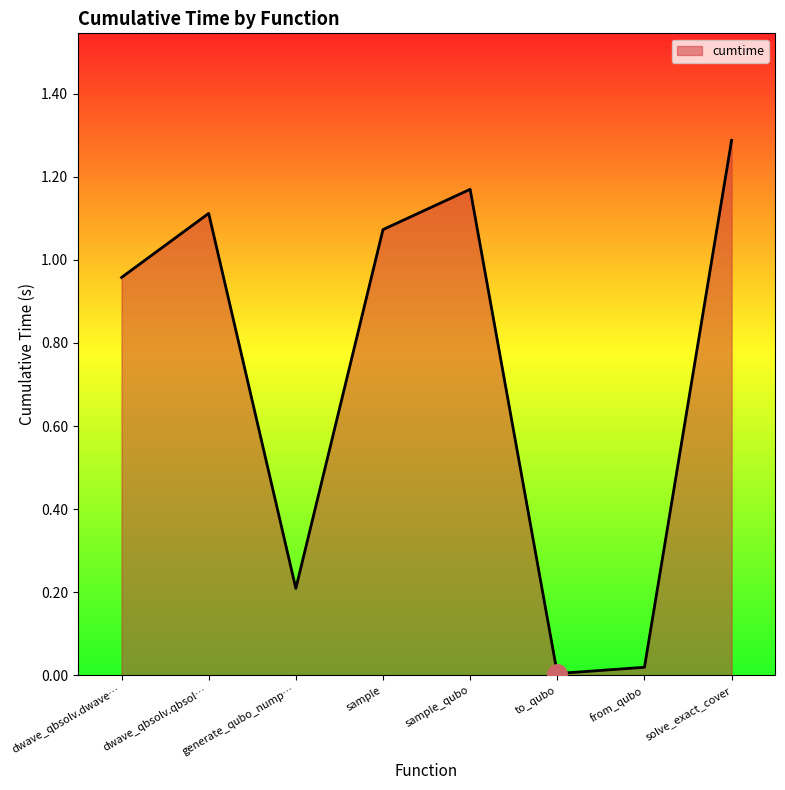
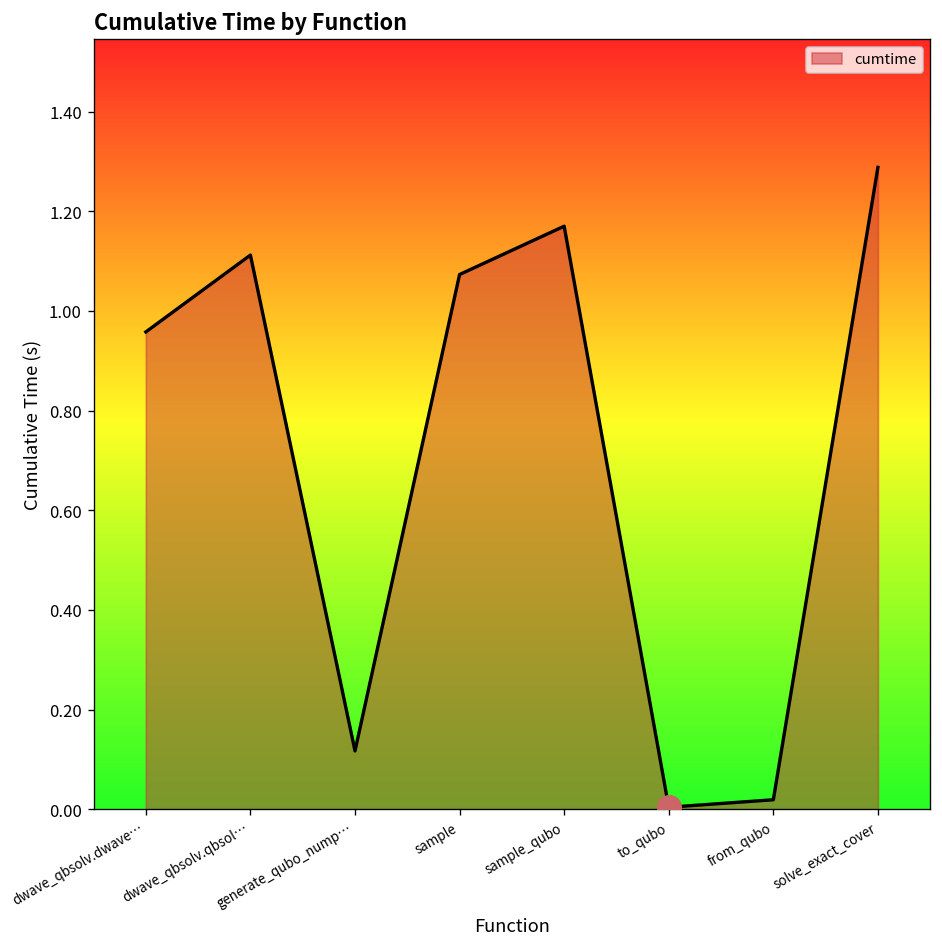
cumtime, generate_qubo_nump…: 0.21 -> 0.12
